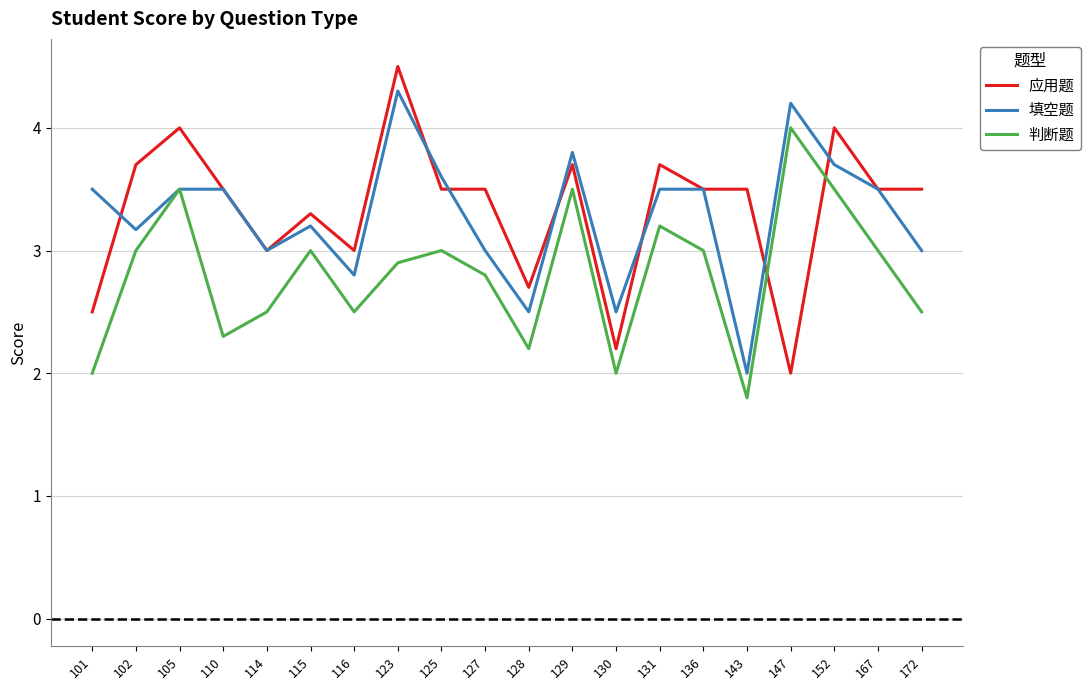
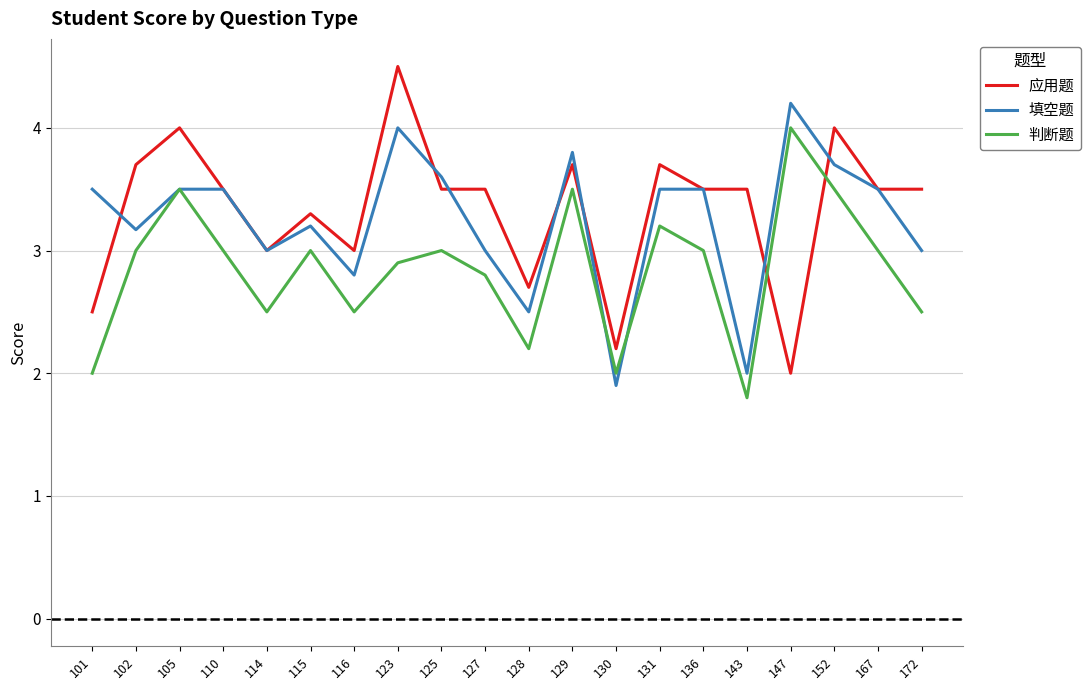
判断题, 110: 2.3 -> 3.0
填空题, 123: 4.3 -> 4.0
填空题, 130: 2.5 -> 1.9
